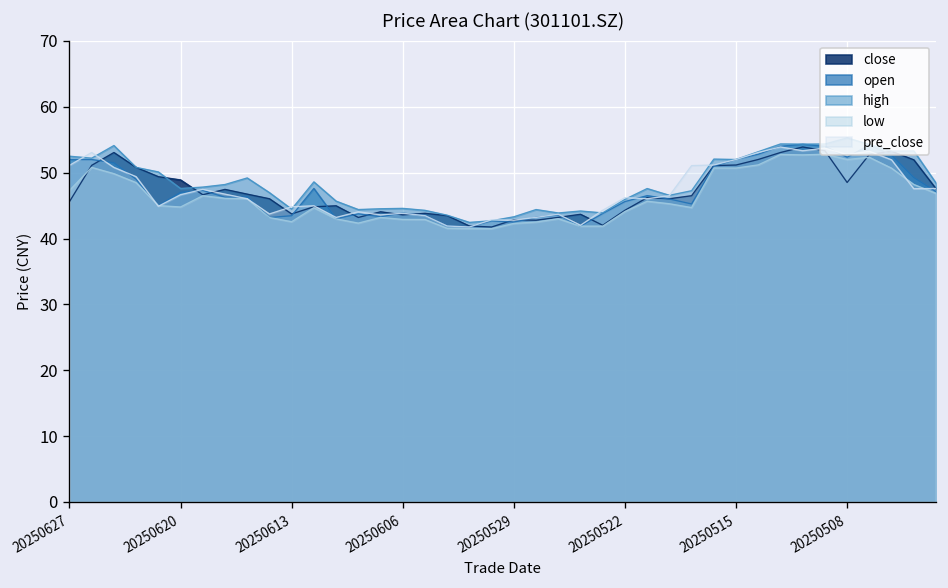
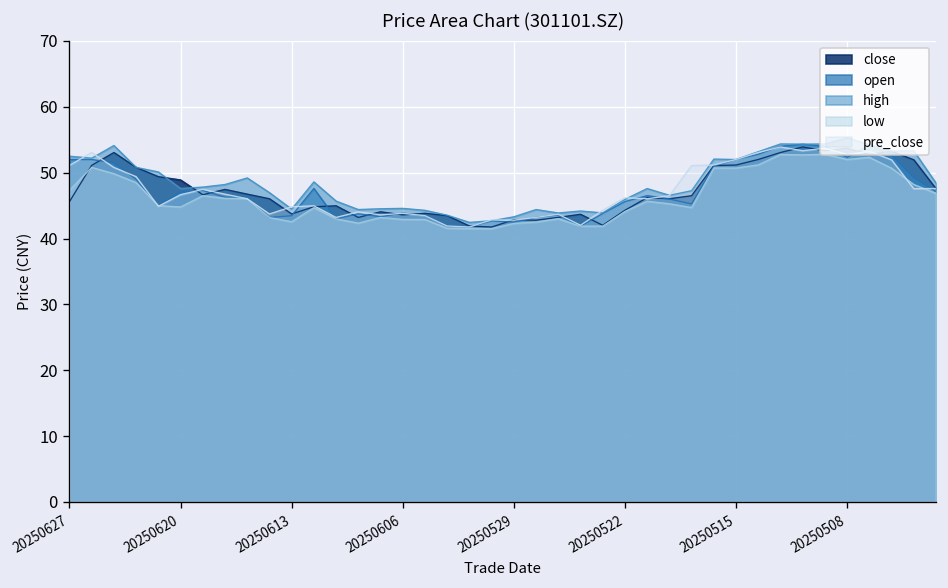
close, 20250508: 49 -> 54
